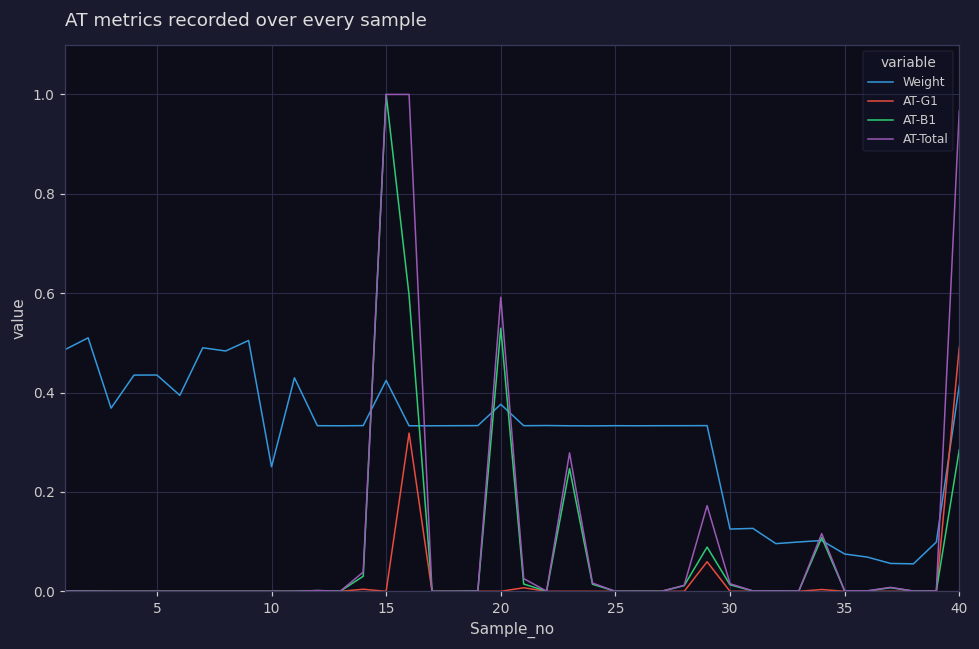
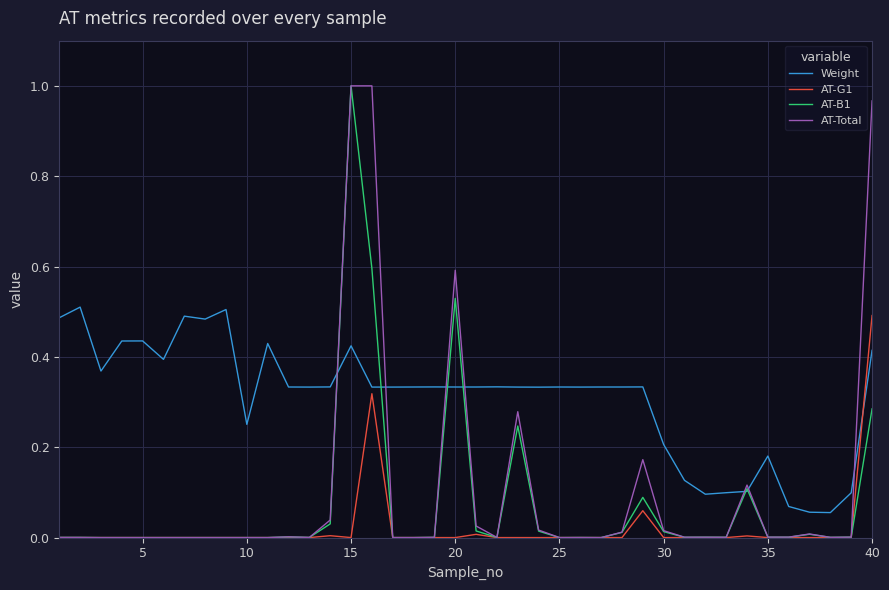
Weight, 20: 0.38 -> 0.33
Weight, 30: 0.13 -> 0.21
Weight, 35: 0.08 -> 0.18
